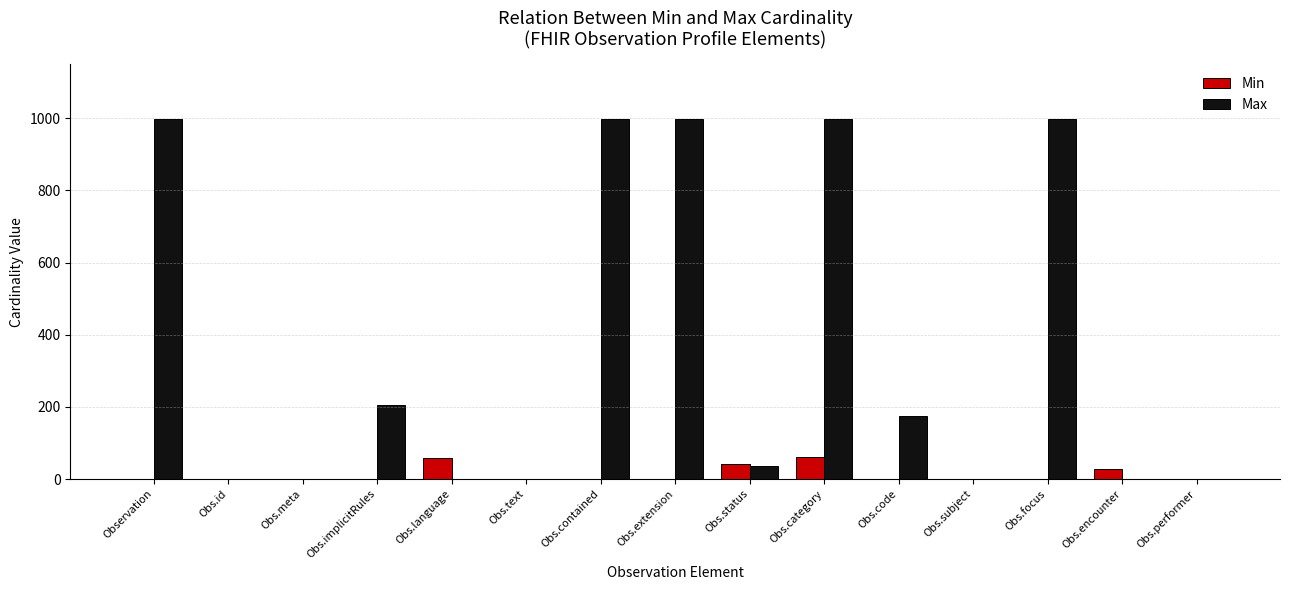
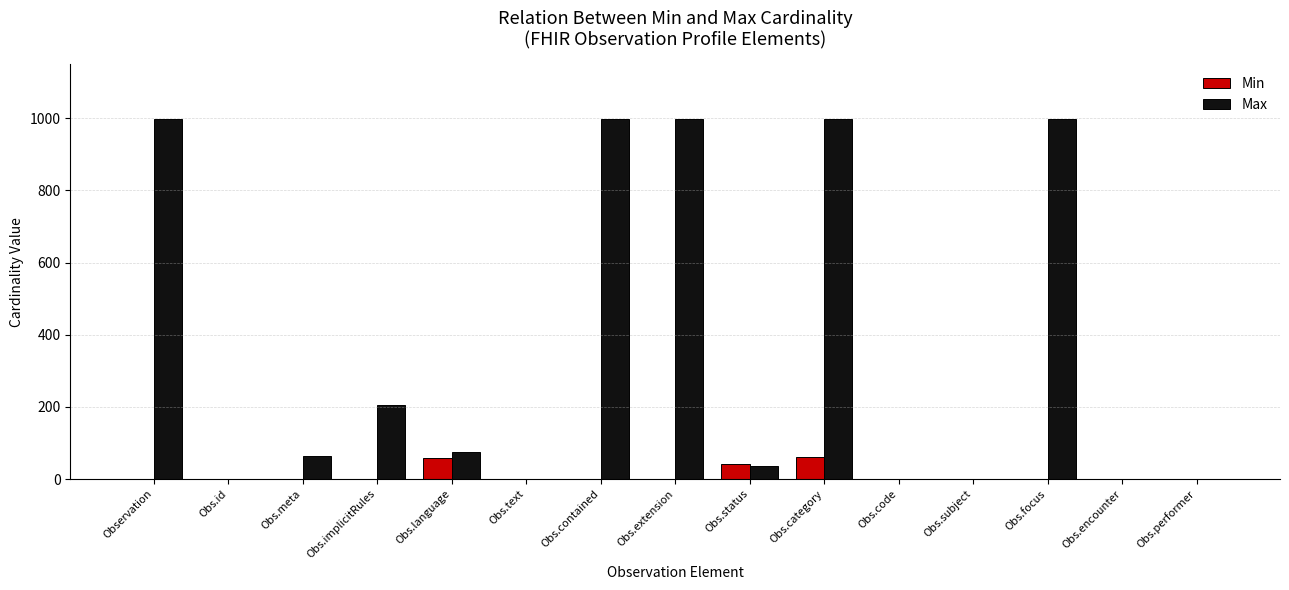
Max, Obs.meta: 0 -> 60
Max, Obs.language: 0 -> 70
Max, Obs.code: 170 -> 0
Min, Obs.encounter: 30 -> 0
